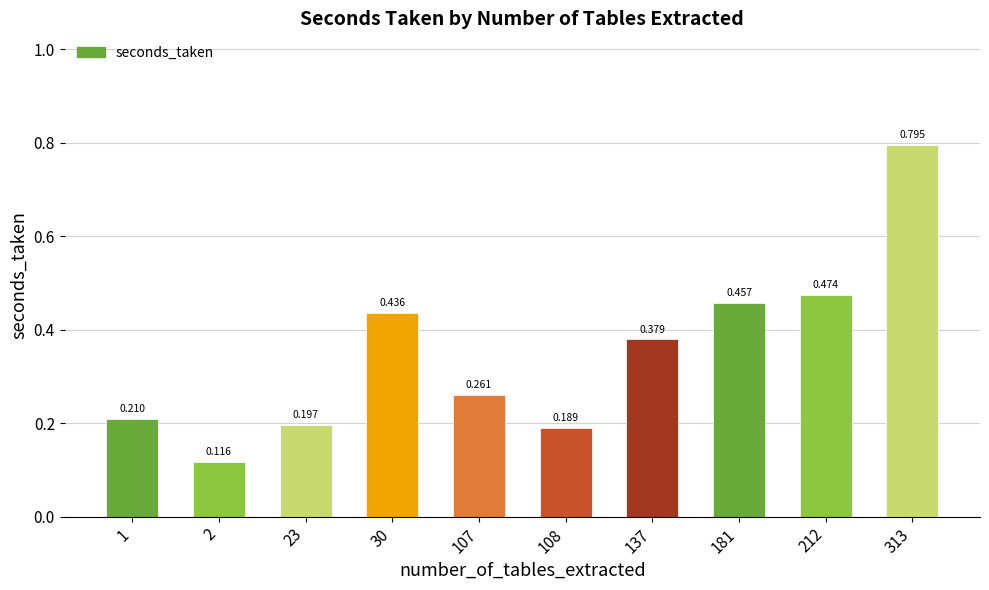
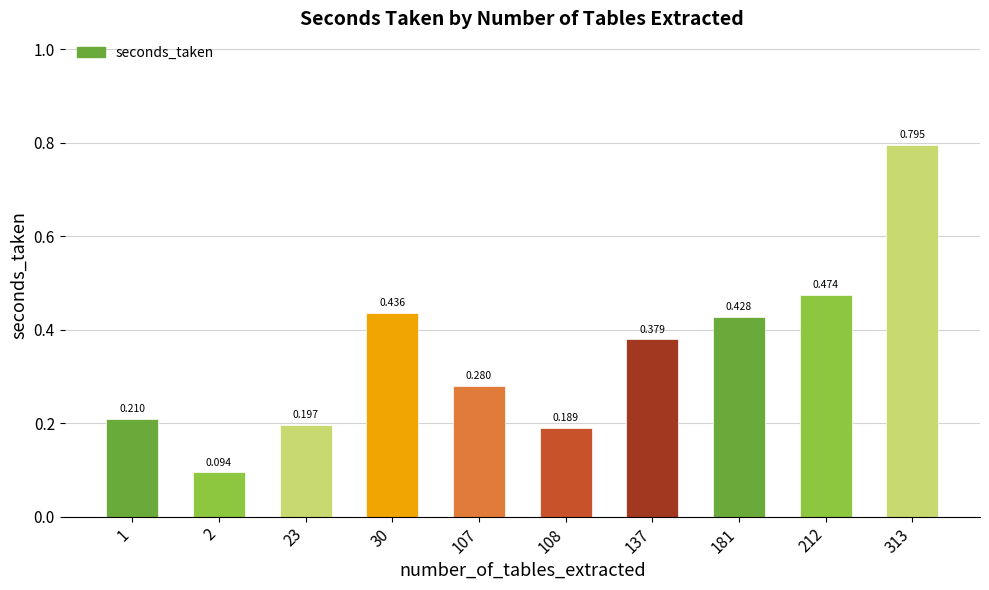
2: 0.116 -> 0.094
107: 0.261 -> 0.280
181: 0.457 -> 0.428
